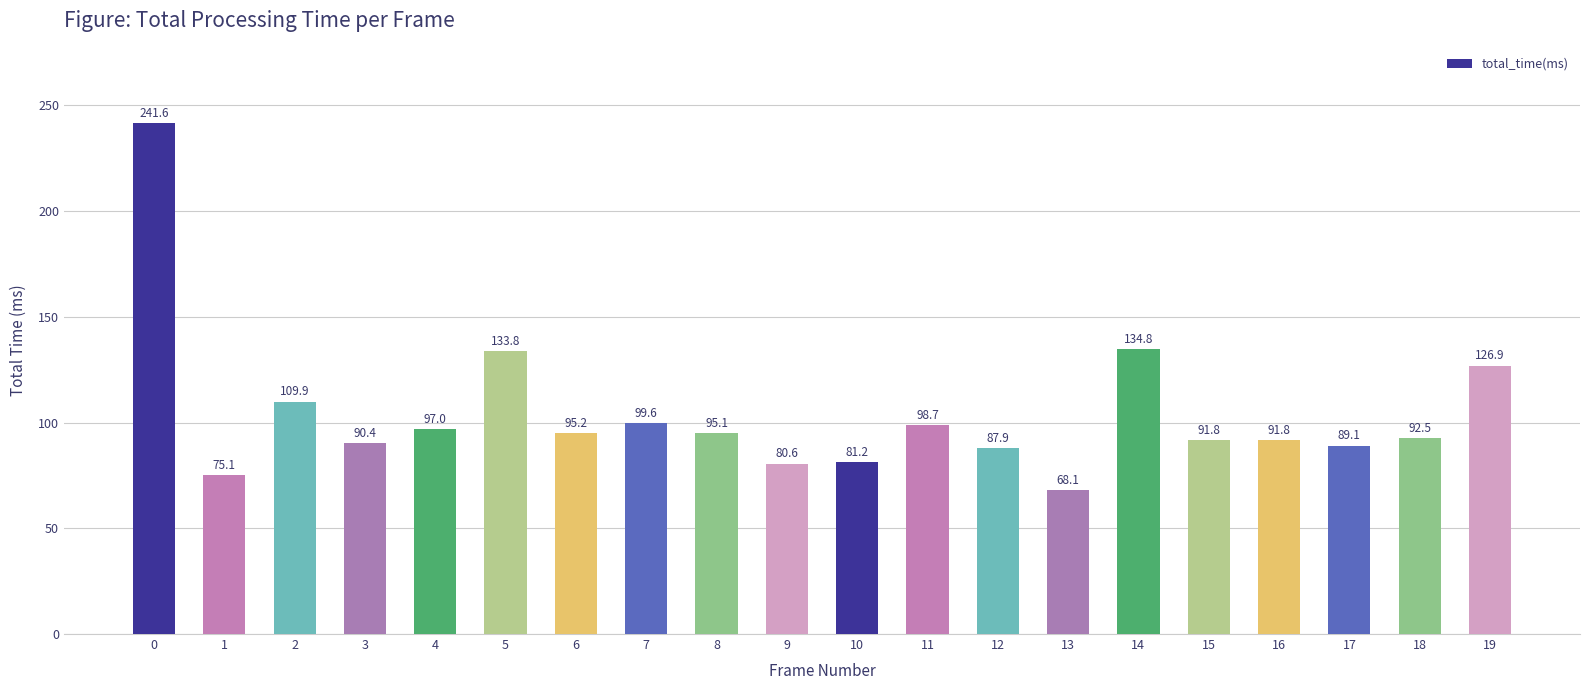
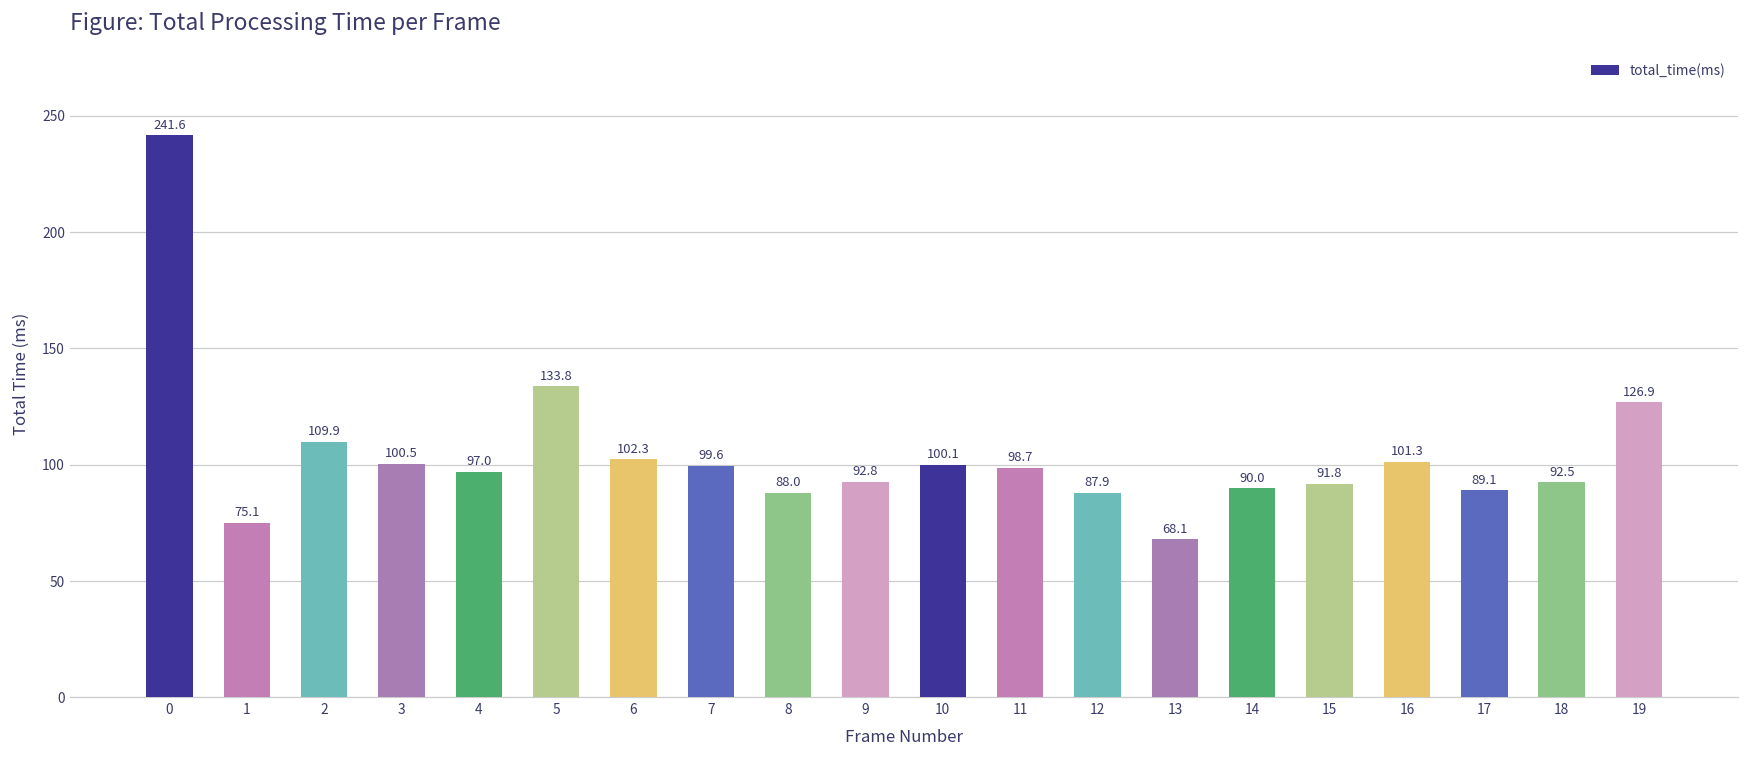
3: 90.4 -> 100.5
6: 95.2 -> 102.3
8: 95.1 -> 88.0
9: 80.6 -> 92.8
10: 81.2 -> 100.1
14: 134.8 -> 90.0
16: 91.8 -> 101.3
